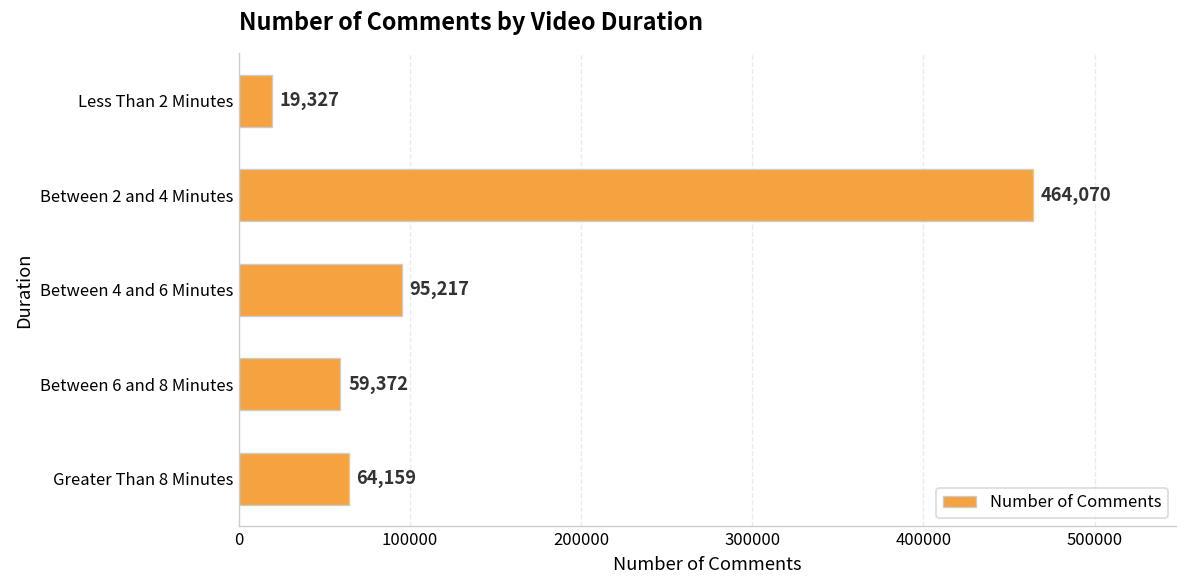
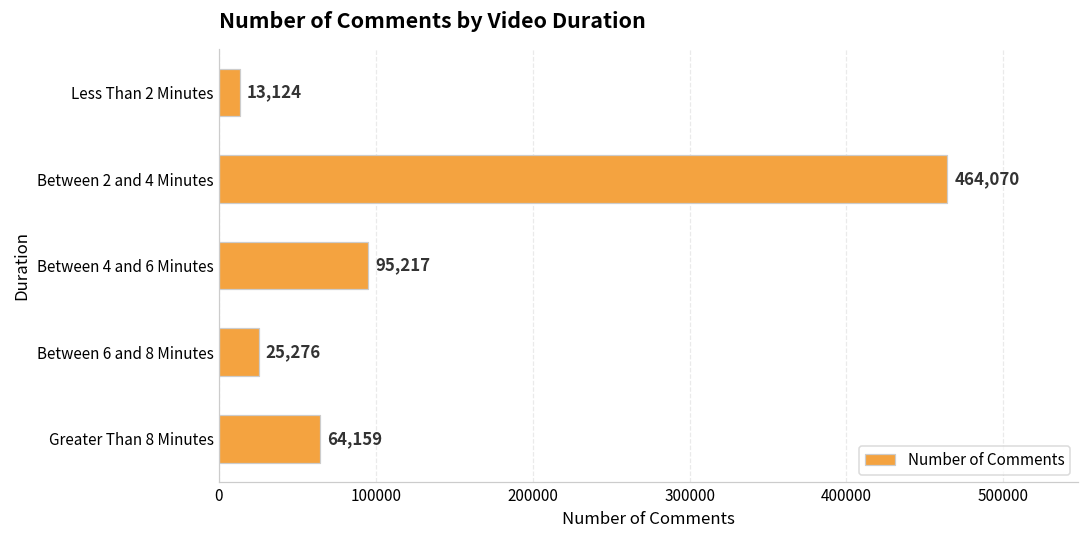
Less Than 2 Minutes: 19,327 -> 13,124
Between 6 and 8 Minutes: 59,372 -> 25,276
